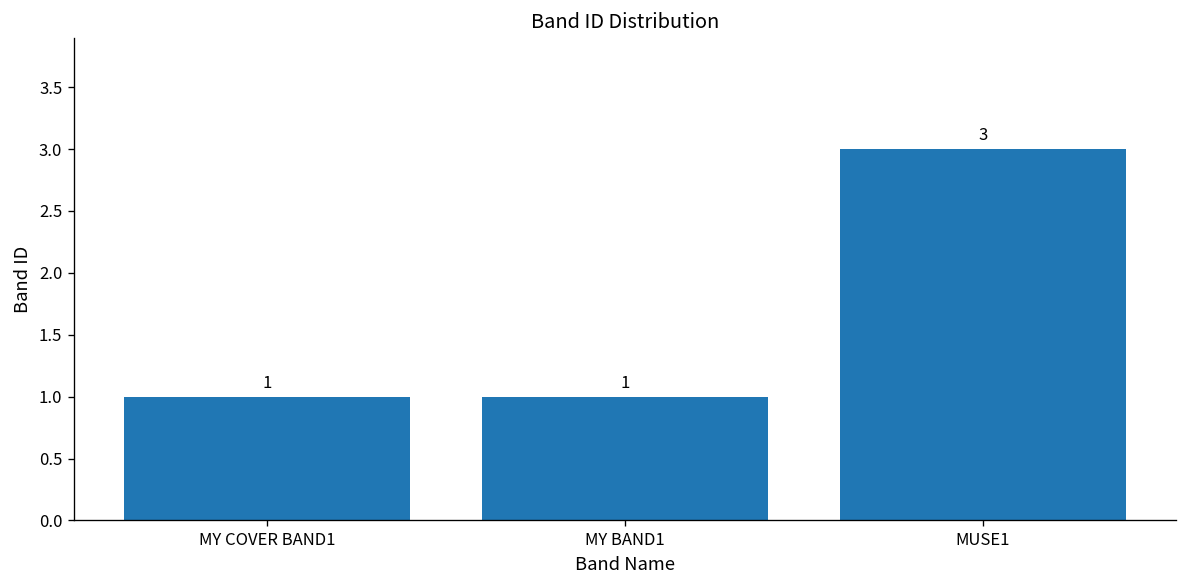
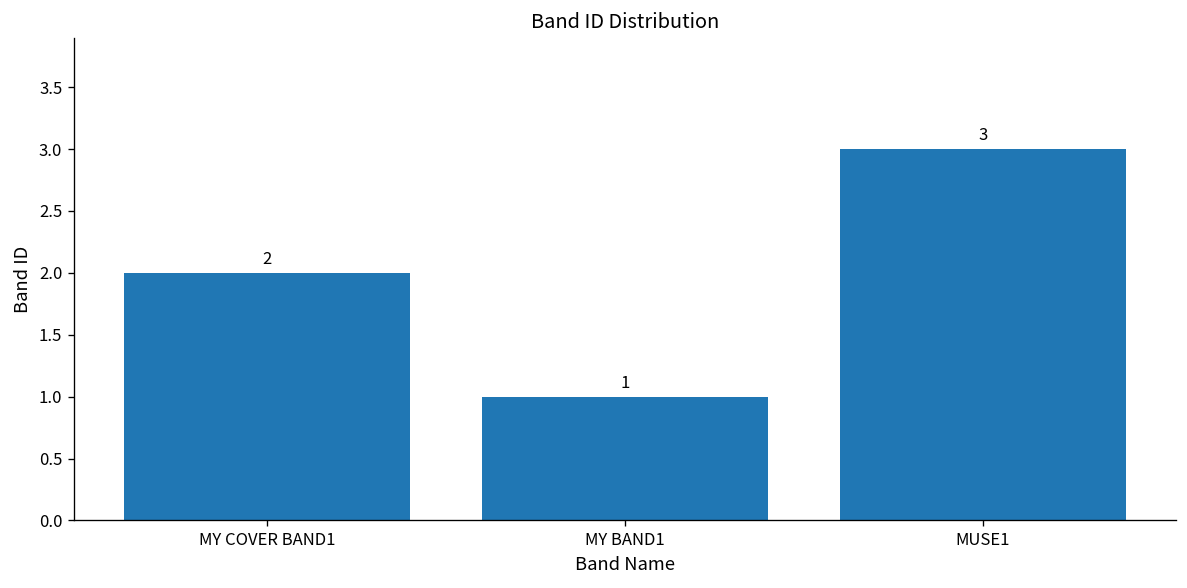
MY COVER BAND1: 1 -> 2
